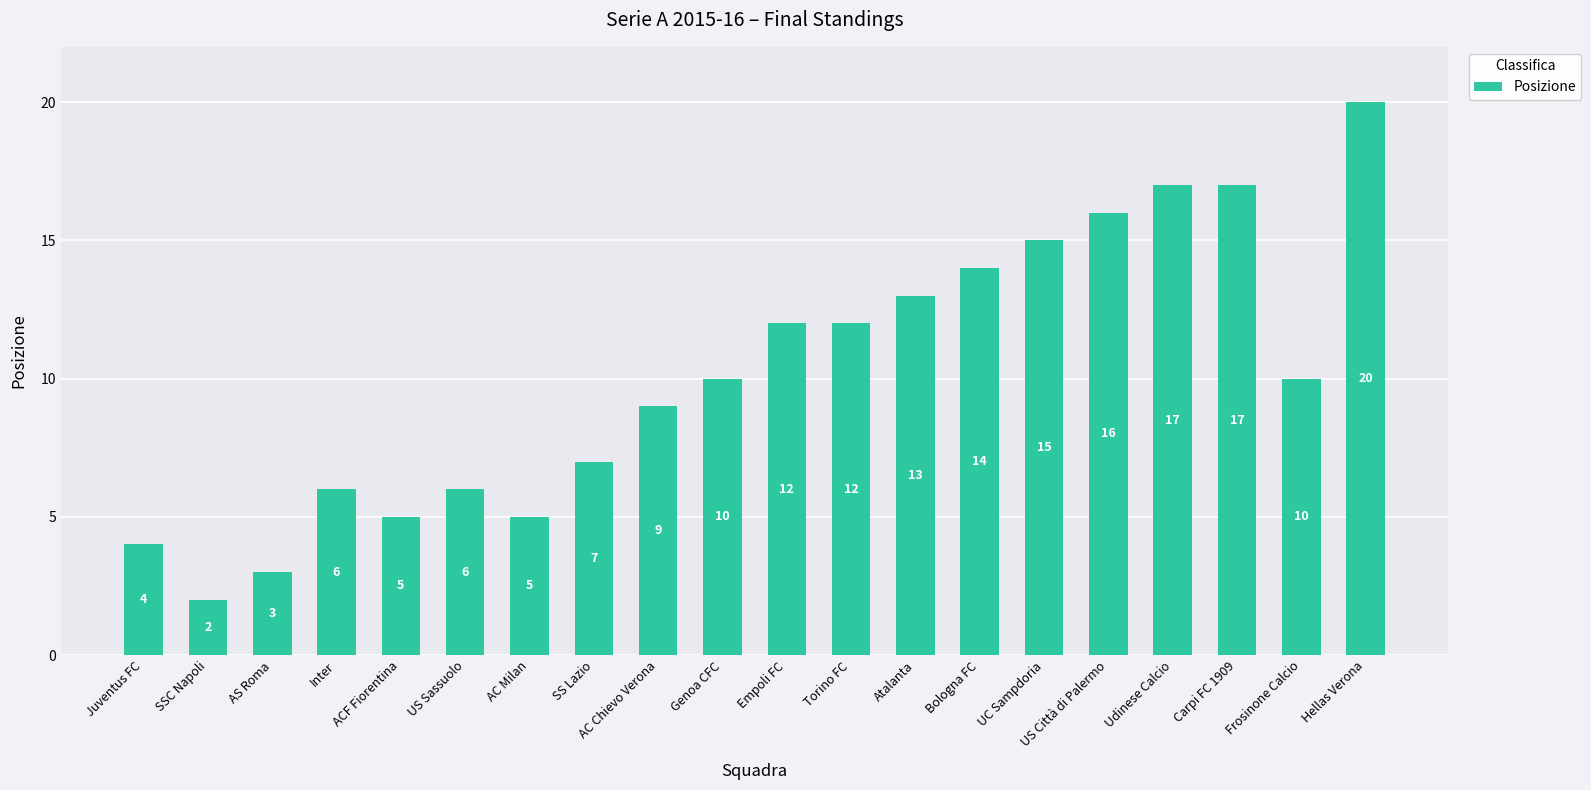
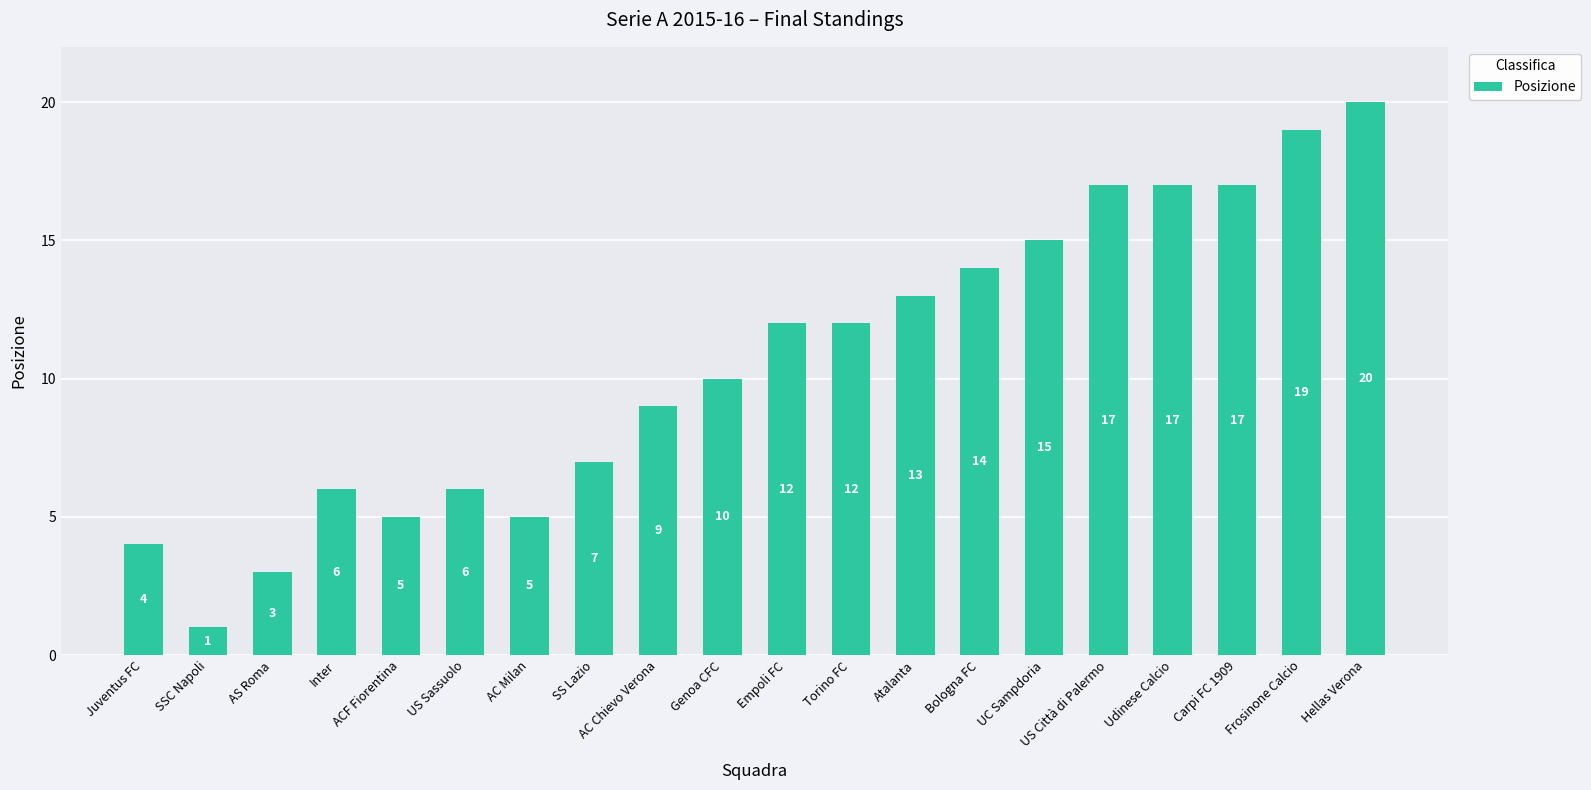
SSC Napoli: 2 -> 1
US Città di Palermo: 16 -> 17
Frosinone Calcio: 10 -> 19
